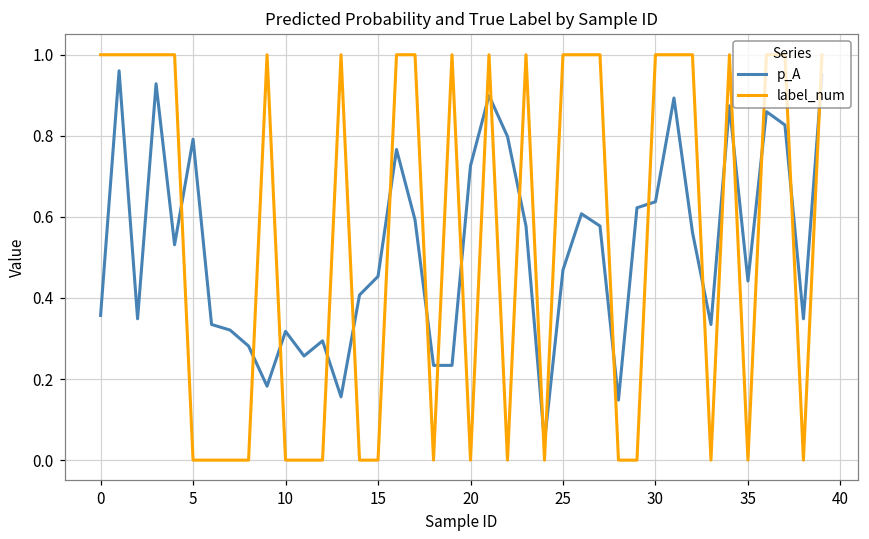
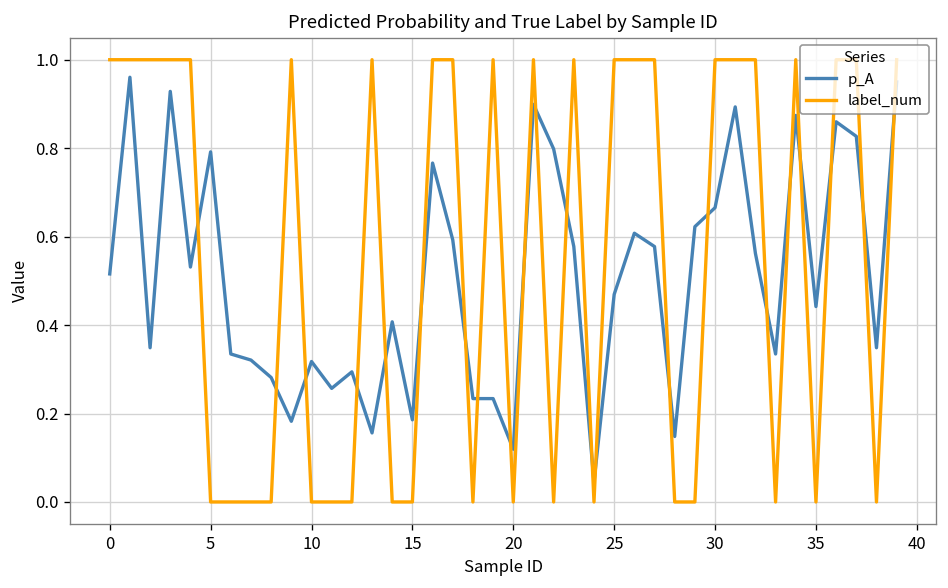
p_A, 0: 0.36 -> 0.52
p_A, 15: 0.45 -> 0.19
p_A, 20: 0.73 -> 0.12
p_A, 30: 0.64 -> 0.67
